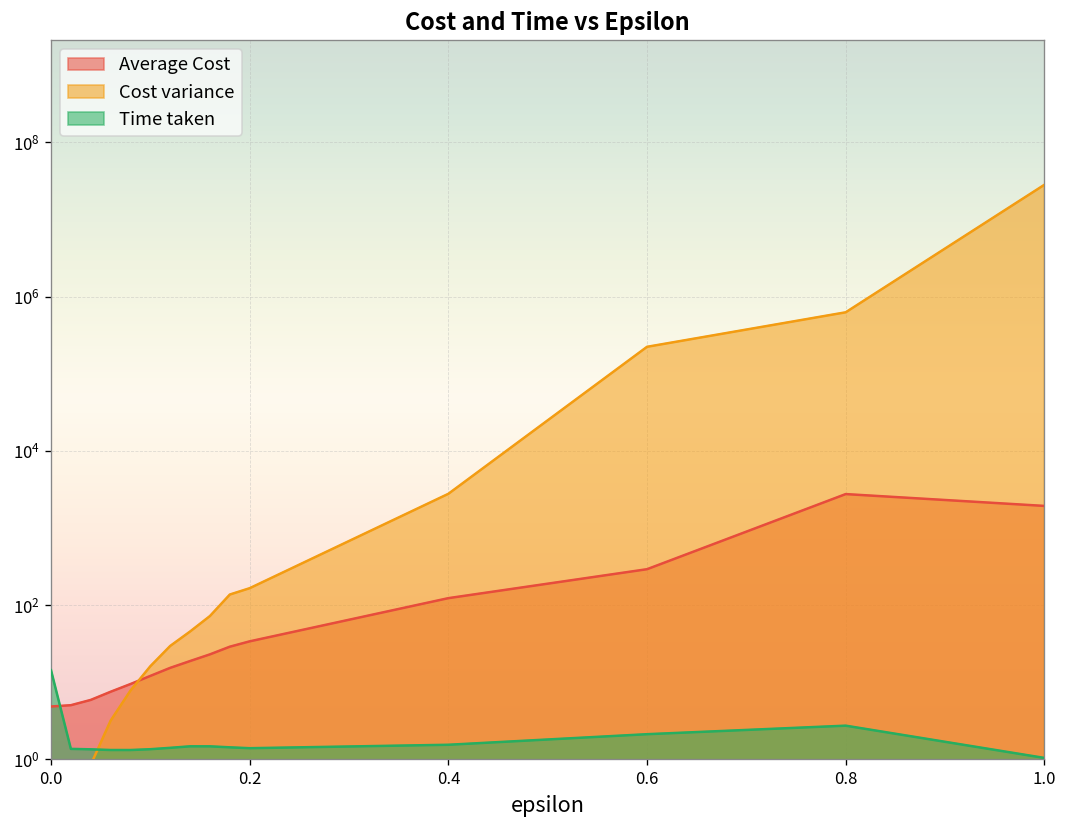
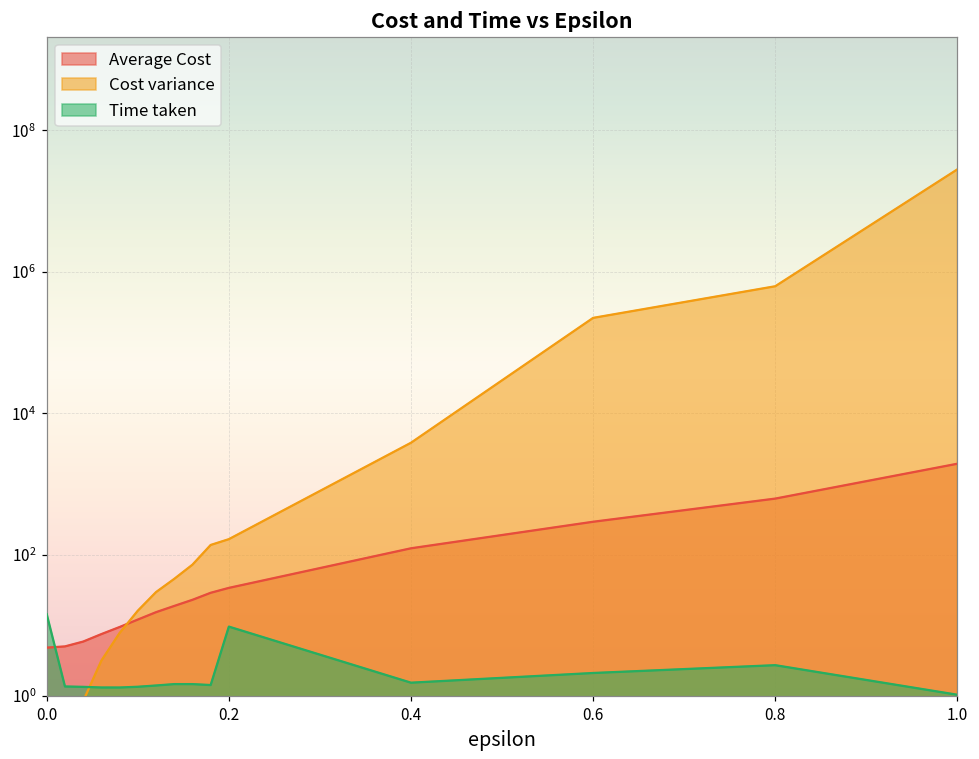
Time taken, 0.2: 1.4 -> 10
Cost variance, 0.4: 2800 -> 4000
Average Cost, 0.8: 2700 -> 600
